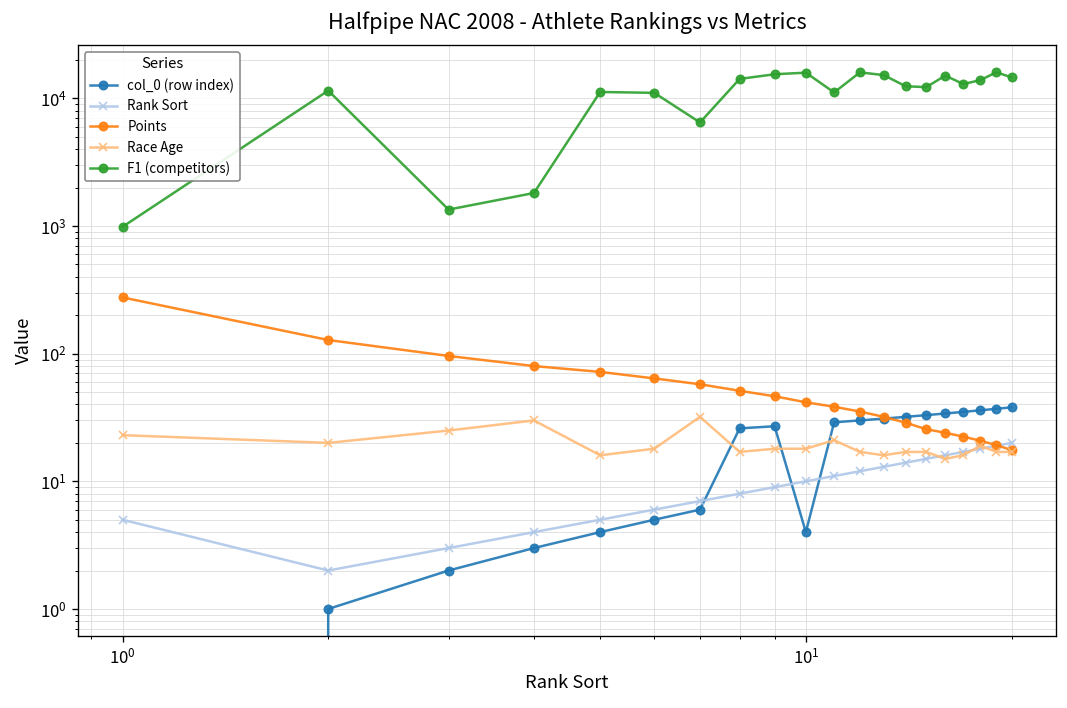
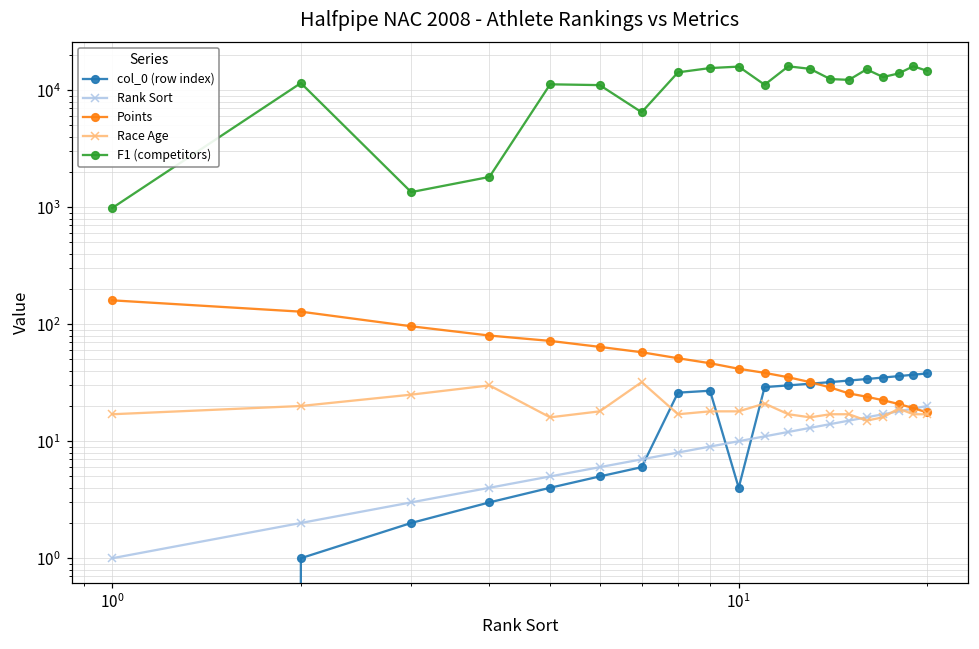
Rank Sort, 10^0: 5 -> 1
Points, 10^0: 280 -> 160
Race Age, 10^0: 23 -> 17
